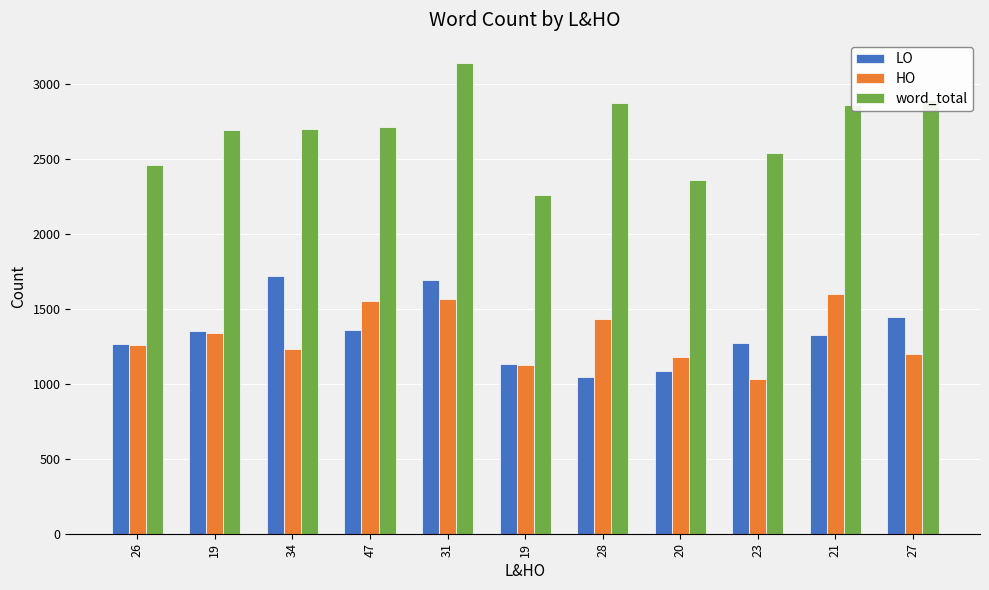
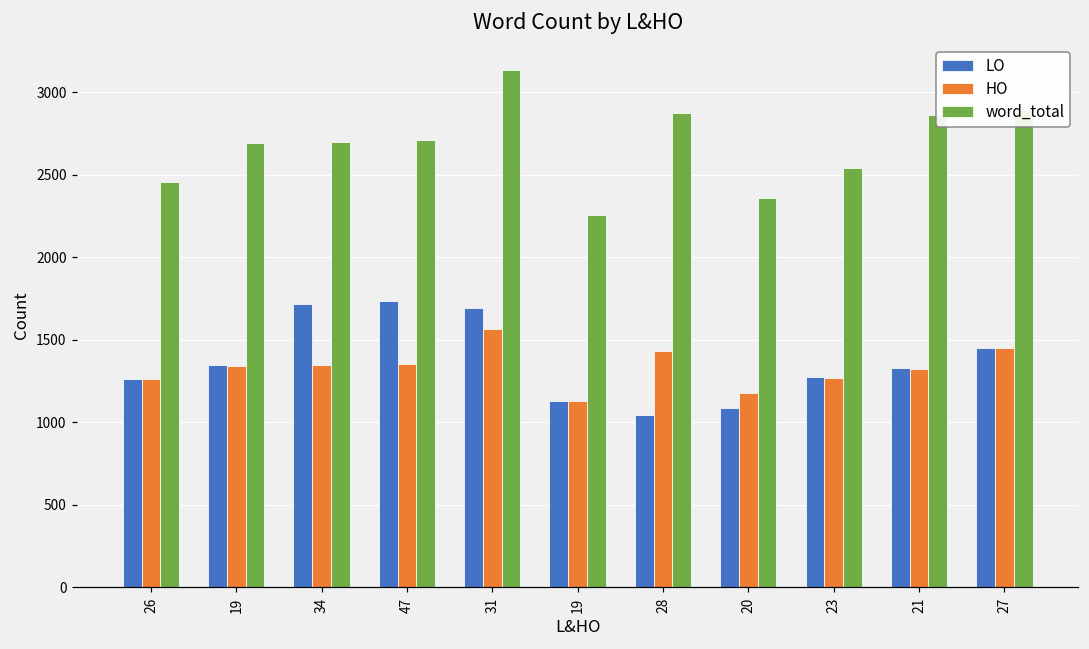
HO, 34: 1230 -> 1350
LO, 47: 1360 -> 1730
HO, 47: 1550 -> 1350
HO, 23: 1030 -> 1270
HO, 21: 1600 -> 1320
HO, 27: 1200 -> 1450
